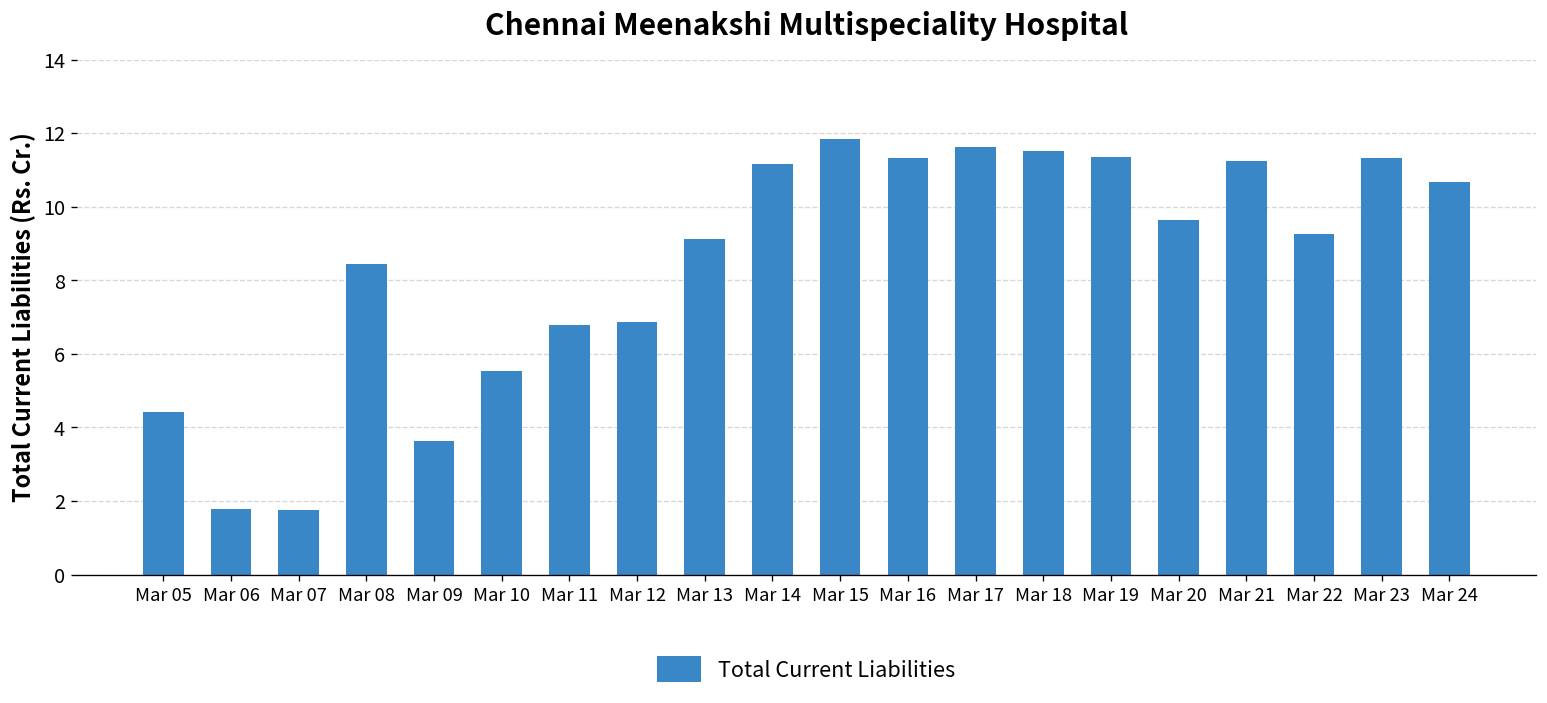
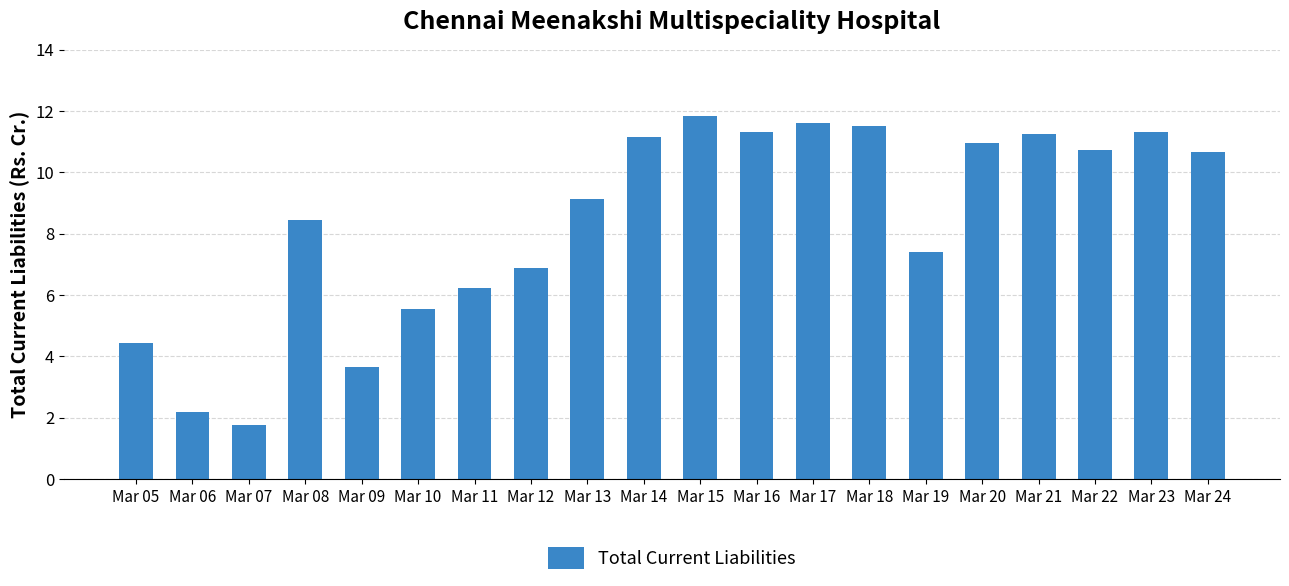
Mar 06: 1.8 -> 2.2
Mar 11: 6.8 -> 6.2
Mar 19: 11.3 -> 7.4
Mar 20: 9.6 -> 11.0
Mar 22: 9.3 -> 10.7
